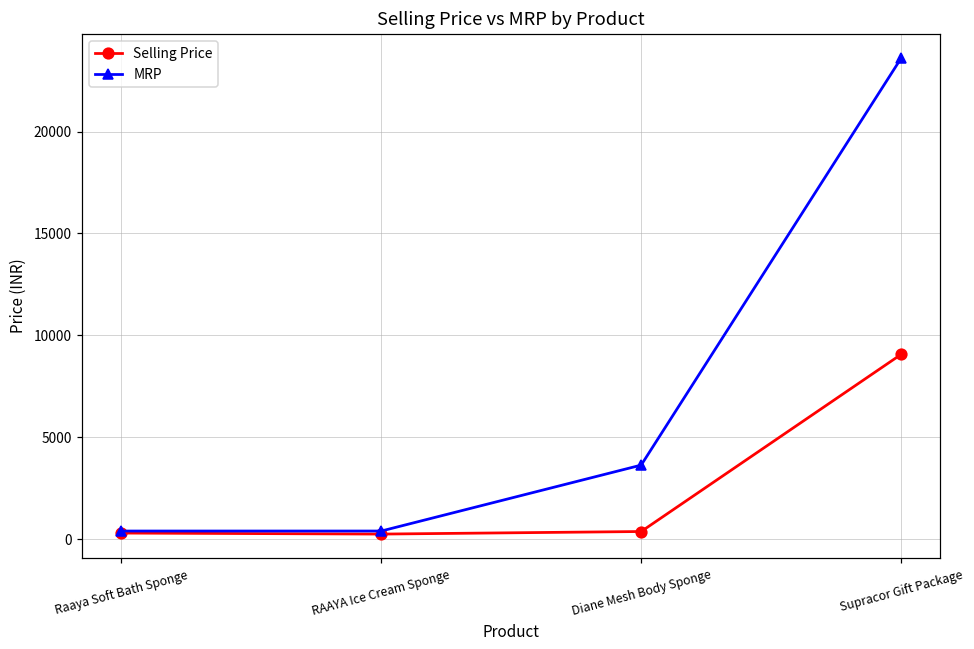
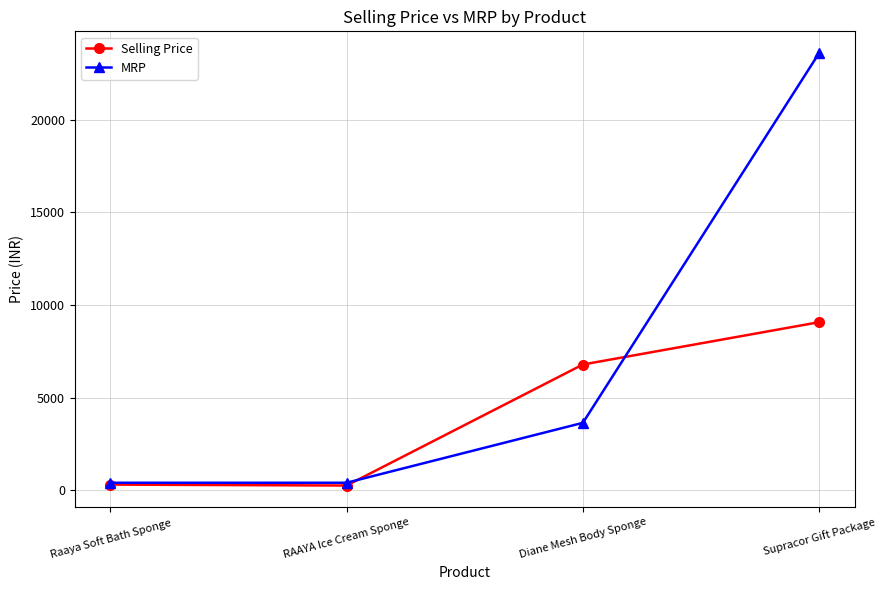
Selling Price, Diane Mesh Body Sponge: 400 -> 6800
